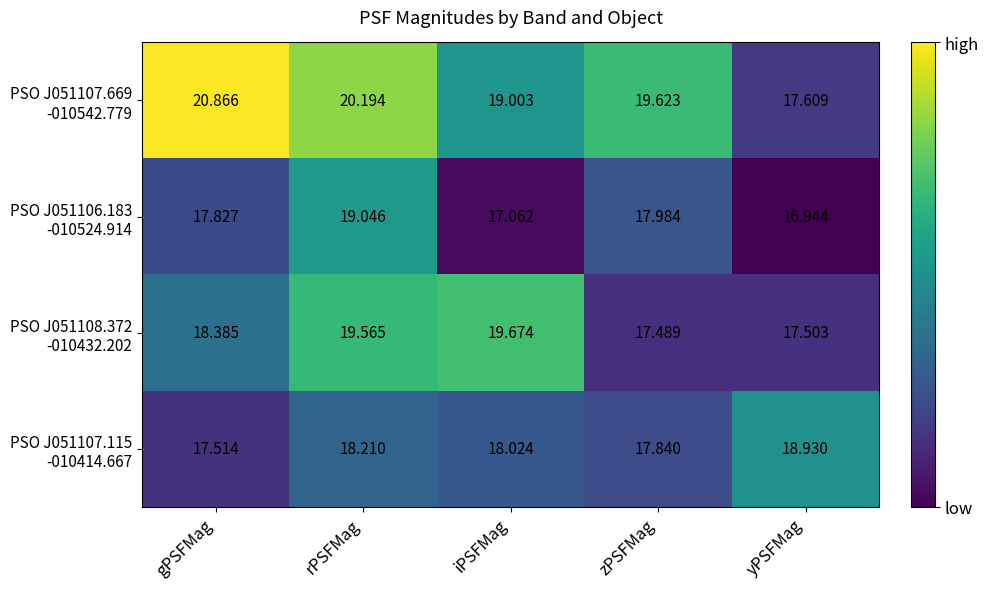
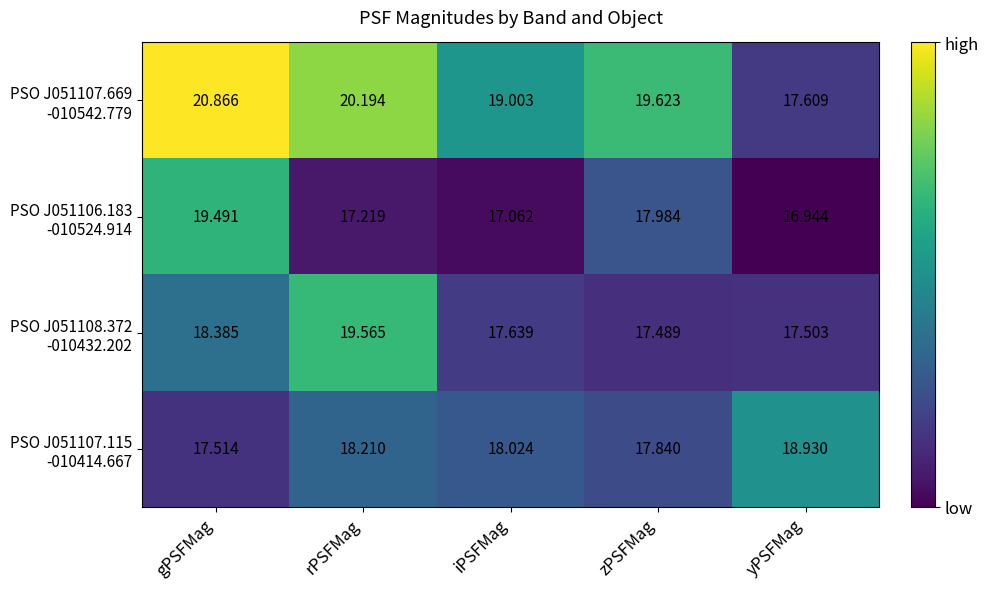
PSO J051106.183 -010524.914, gPSFMag: 17.827 -> 19.491
PSO J051106.183 -010524.914, rPSFMag: 19.046 -> 17.219
PSO J051108.372 -010432.202, iPSFMag: 19.674 -> 17.639
